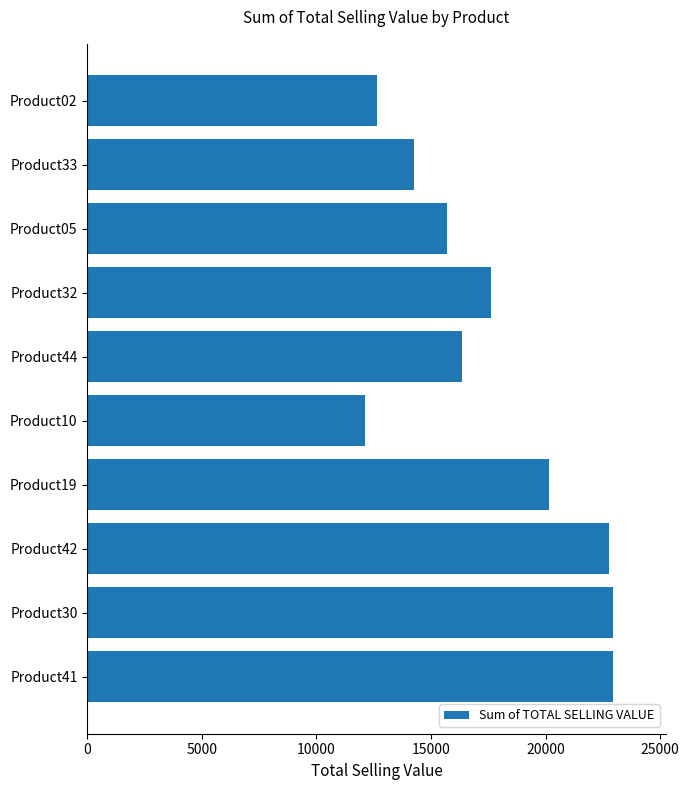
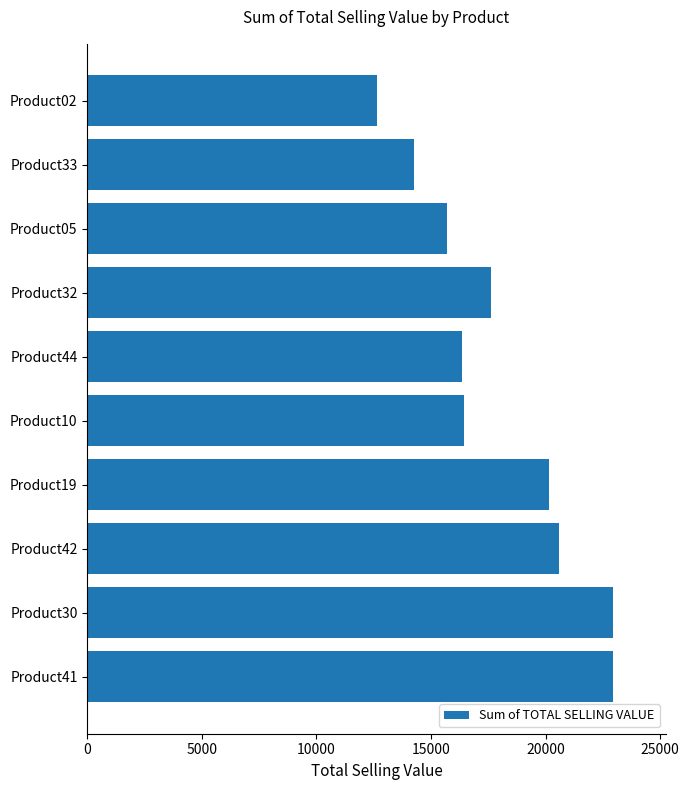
Product10: 12100 -> 16400
Product42: 22800 -> 20600
